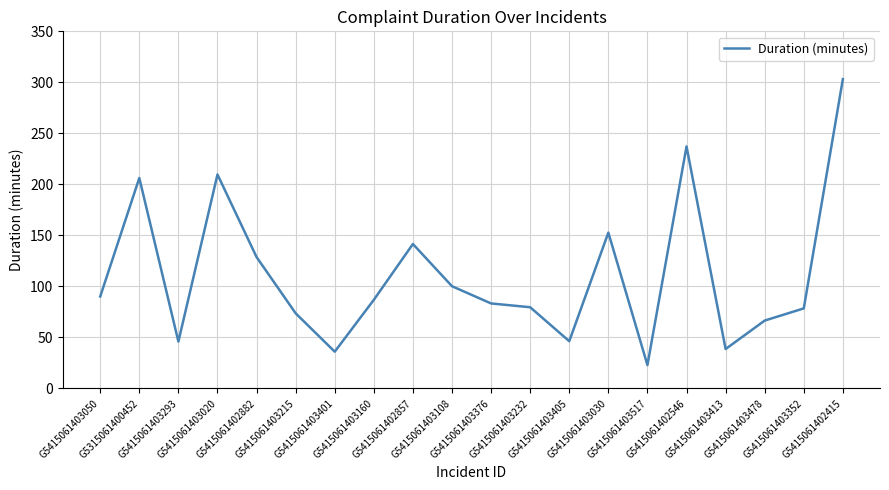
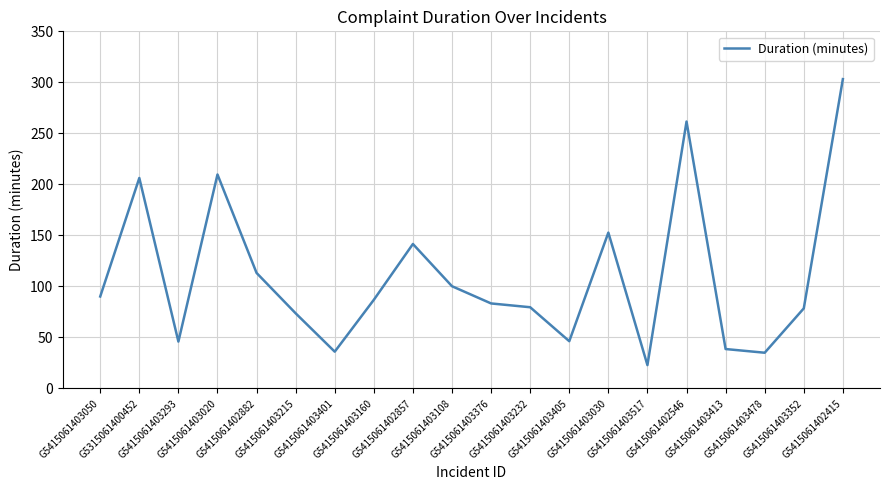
G5415061402882: 129 -> 113
G5415061402546: 237 -> 262
G5415061403478: 67 -> 35
